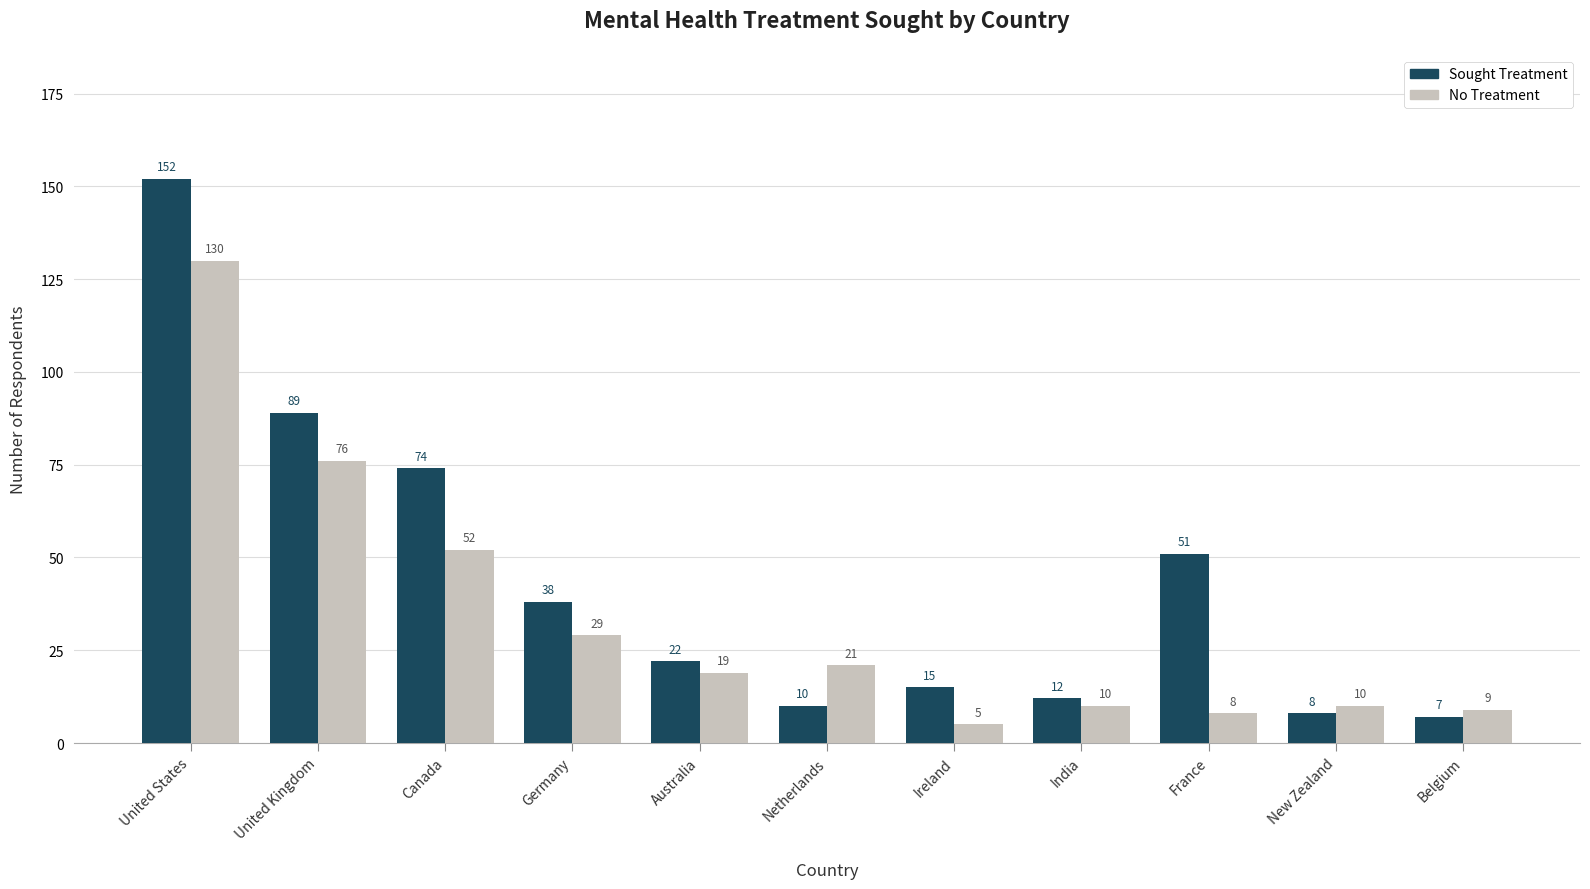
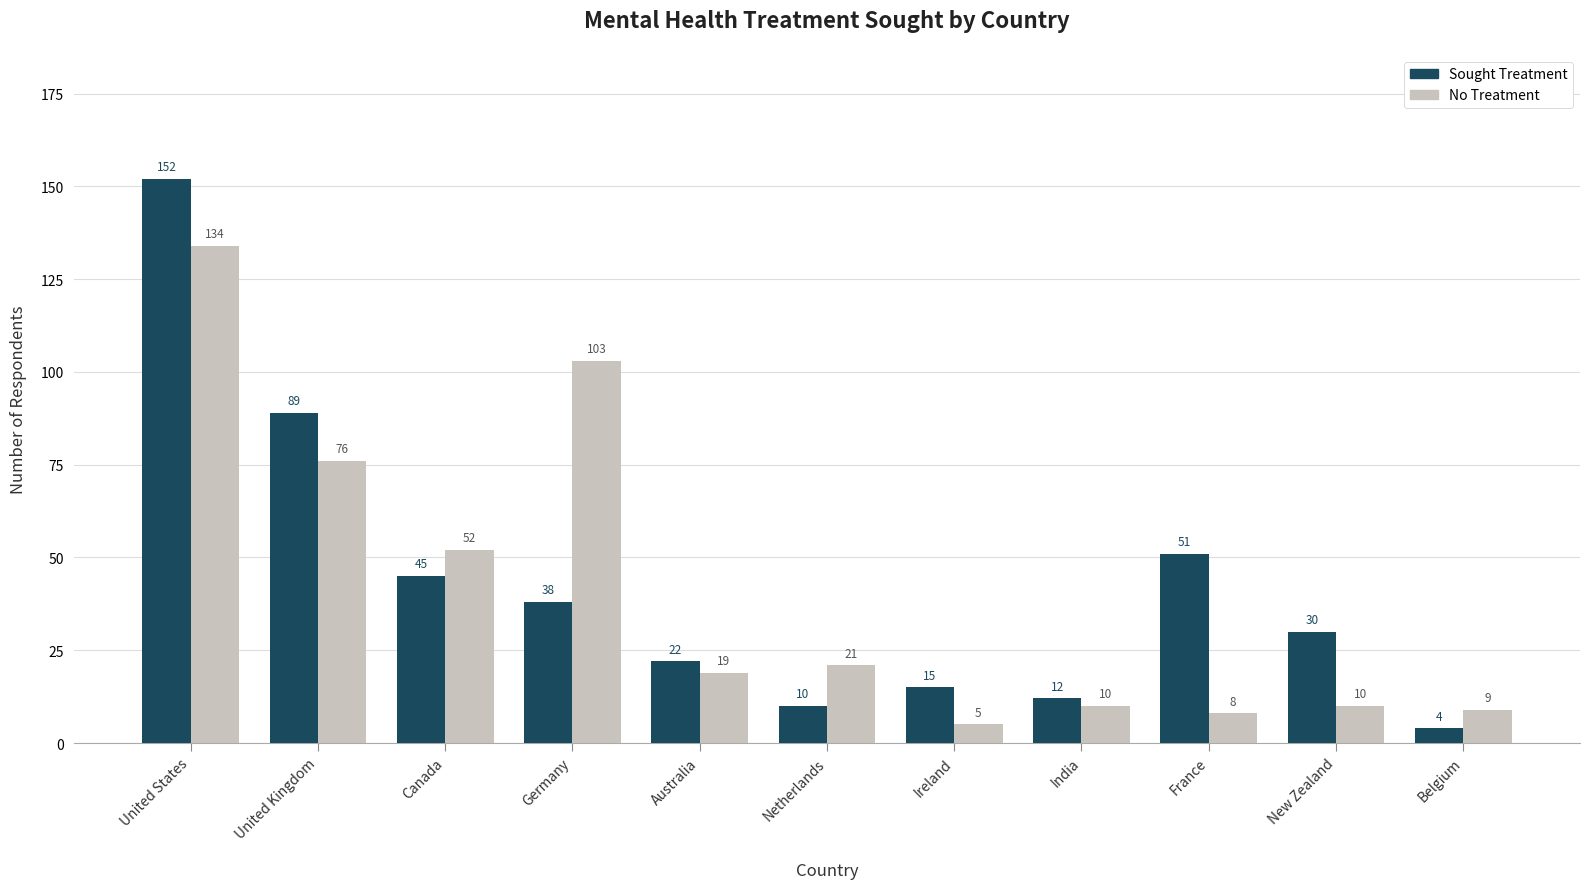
No Treatment, United States: 130 -> 134
Sought Treatment, Canada: 74 -> 45
No Treatment, Germany: 29 -> 103
Sought Treatment, New Zealand: 8 -> 30
Sought Treatment, Belgium: 7 -> 4
